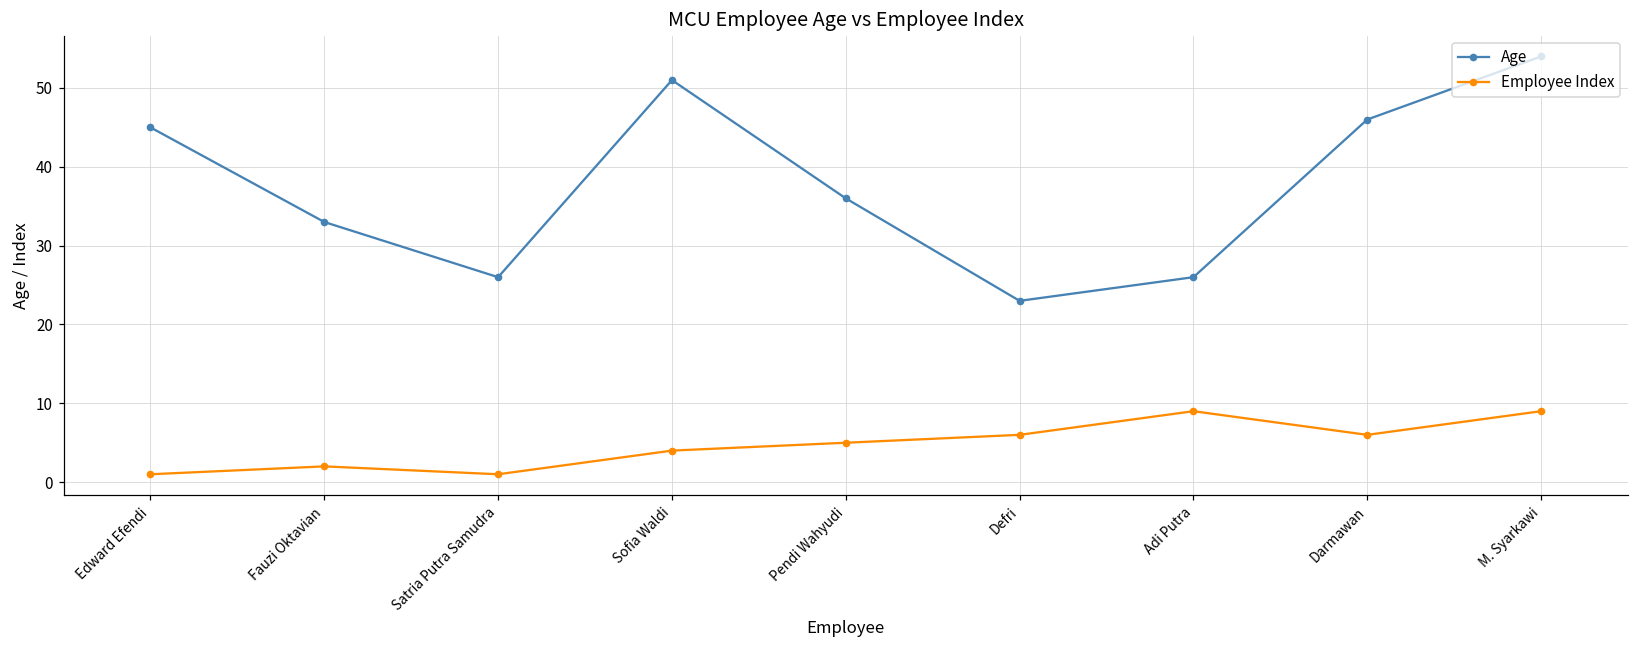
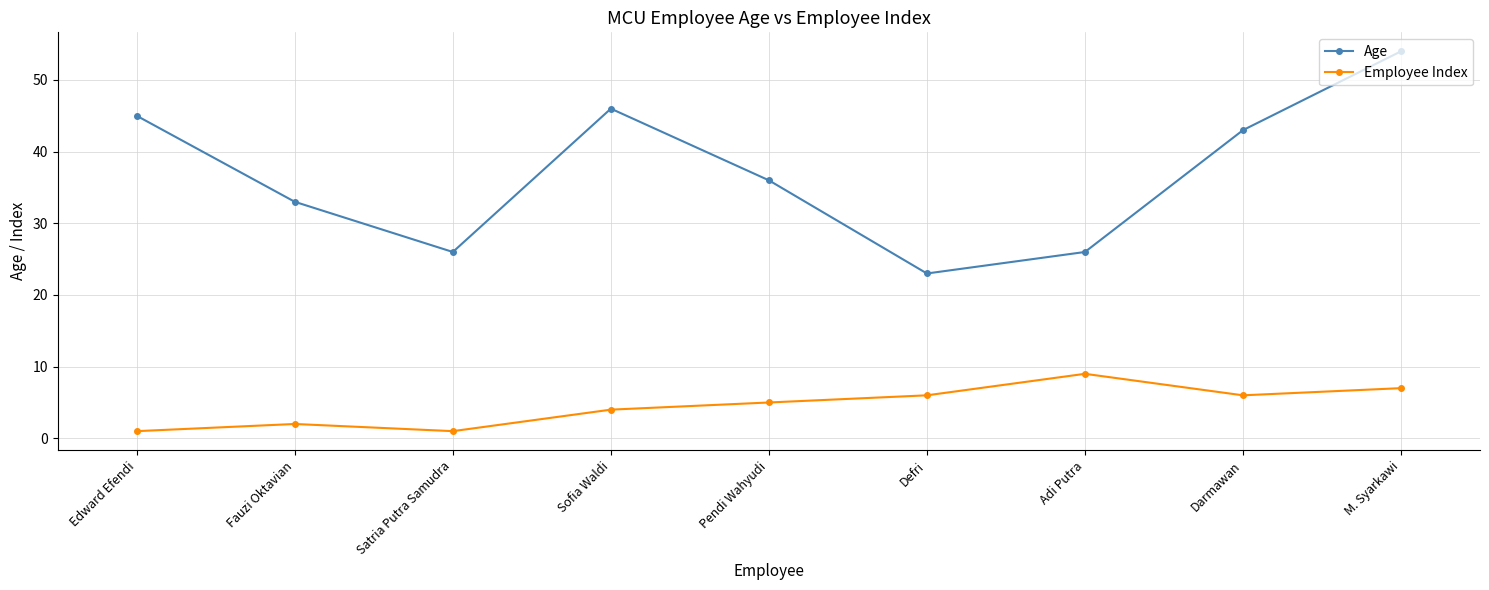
Age, Sofia Waldi: 51 -> 46
Age, Darmawan: 46 -> 43
Employee Index, M. Syarkawi: 9 -> 7
